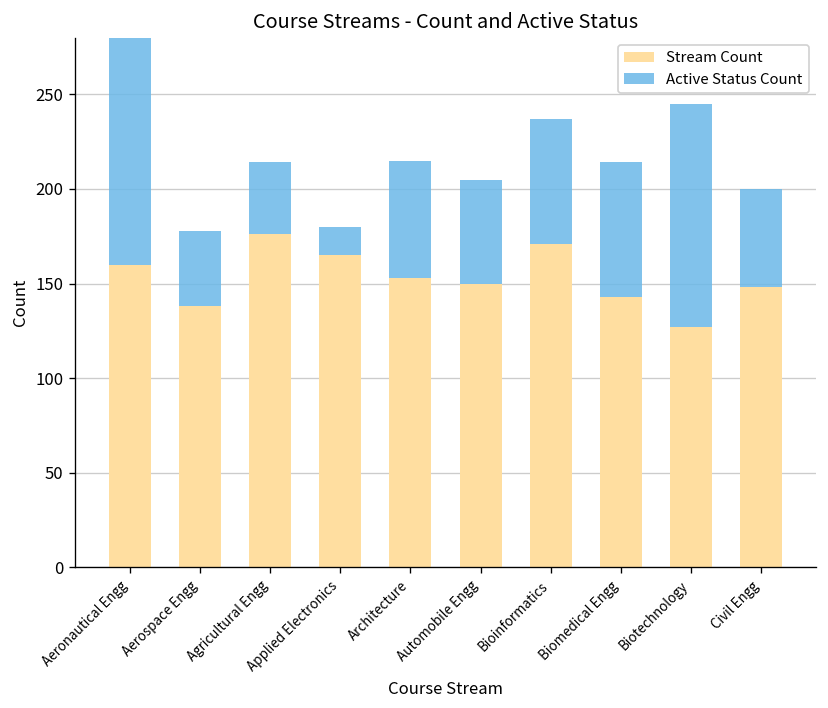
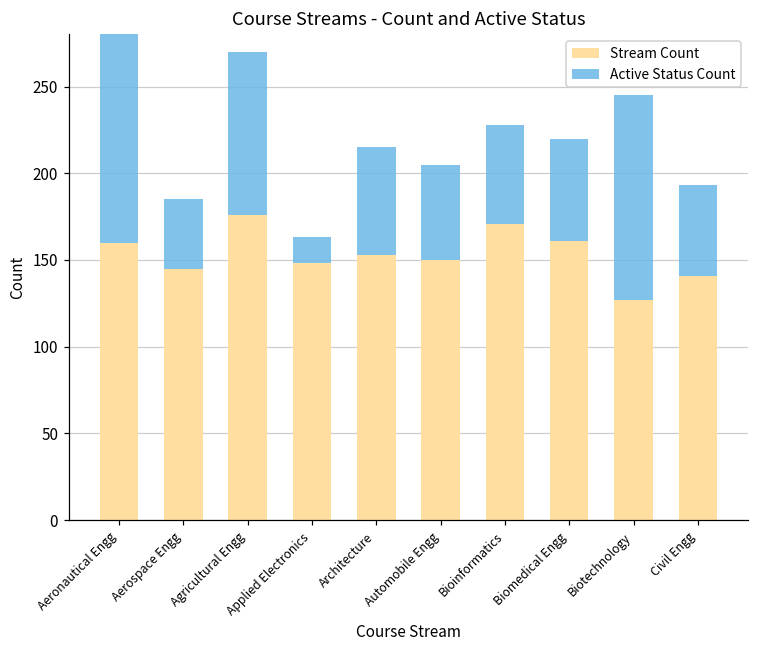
Stream Count, Aerospace Engg: 138 -> 145
Active Status Count, Agricultural Engg: 38 -> 94
Stream Count, Applied Electronics: 165 -> 148
Active Status Count, Bioinformatics: 66 -> 57
Stream Count, Biomedical Engg: 143 -> 161
Active Status Count, Biomedical Engg: 71 -> 59
Stream Count, Civil Engg: 148 -> 141
